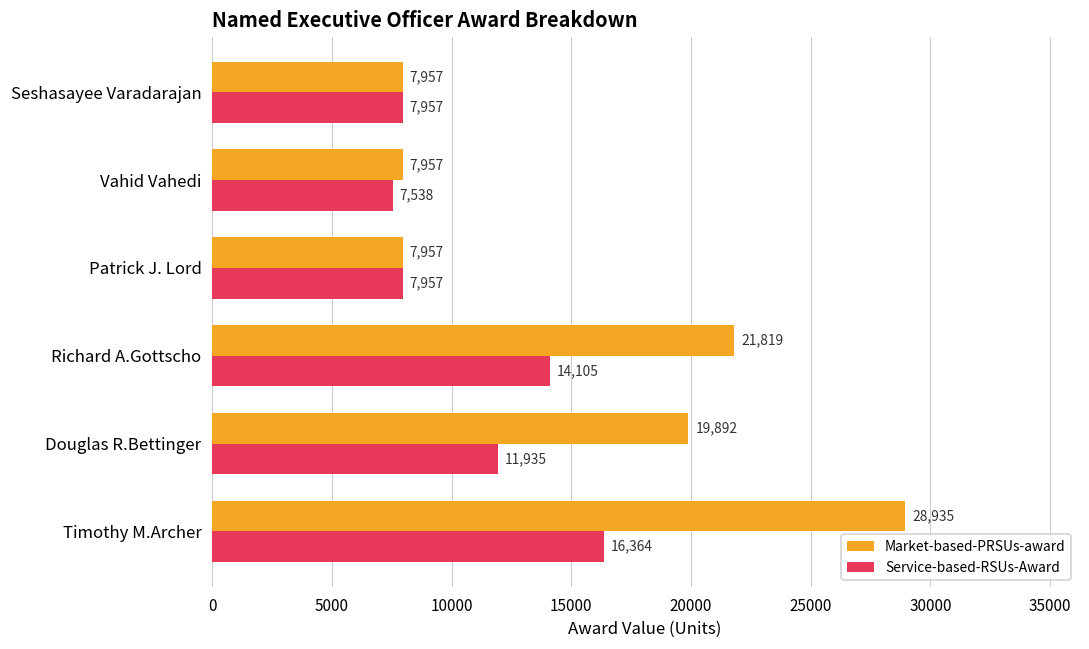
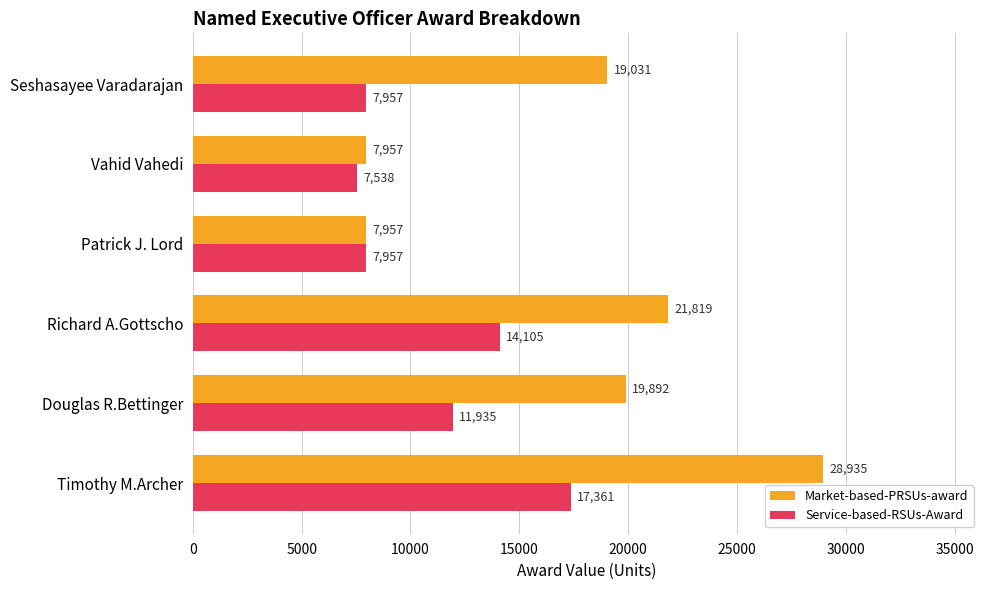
Market-based-PRSUs-award, Seshasayee Varadarajan: 7,957 -> 19,031
Service-based-RSUs-Award, Timothy M.Archer: 16,364 -> 17,361
